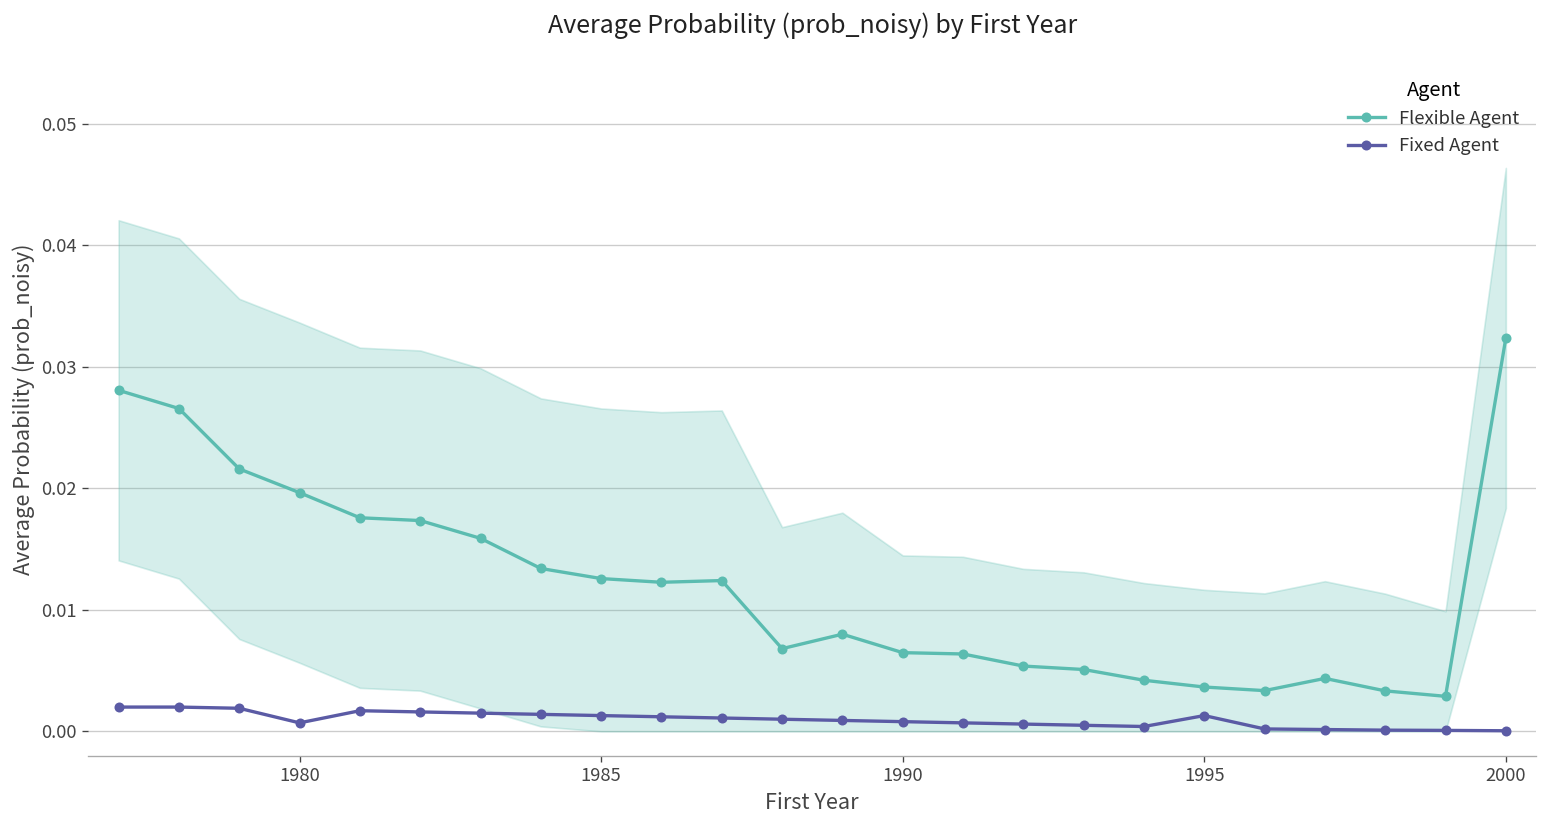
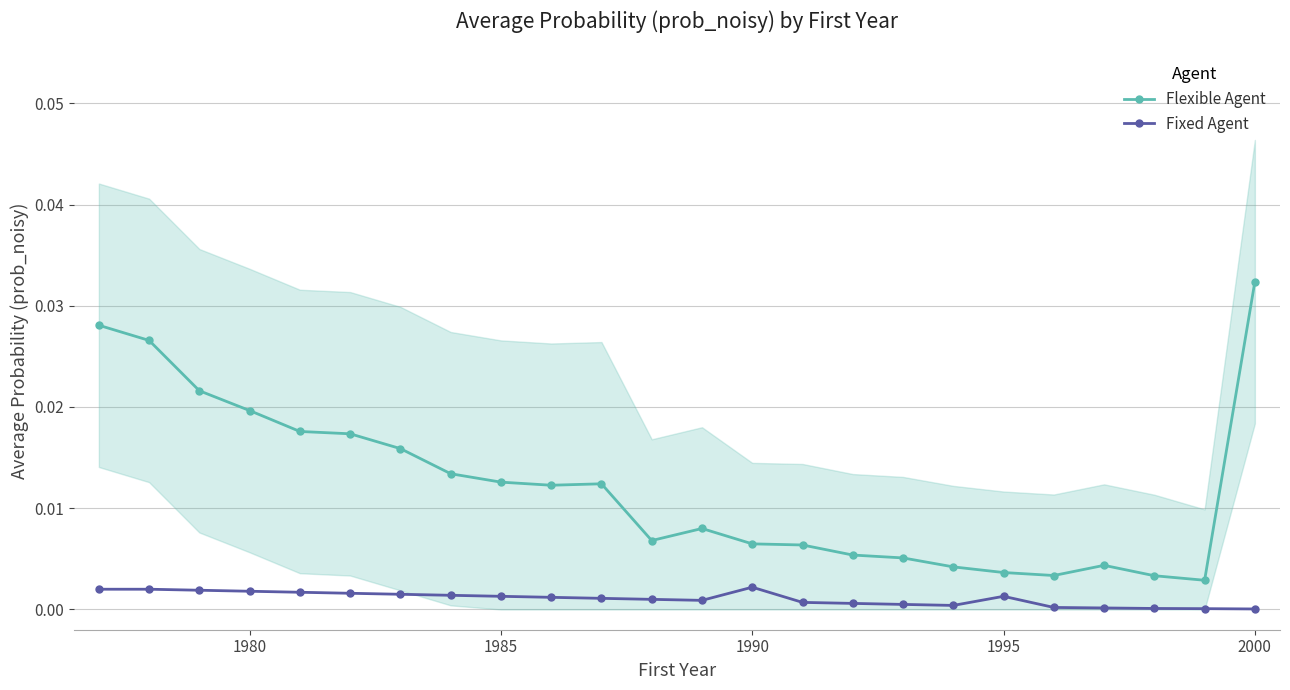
Fixed Agent, 1980: 0.0007 -> 0.0018
Fixed Agent, 1990: 0.0008 -> 0.0022
